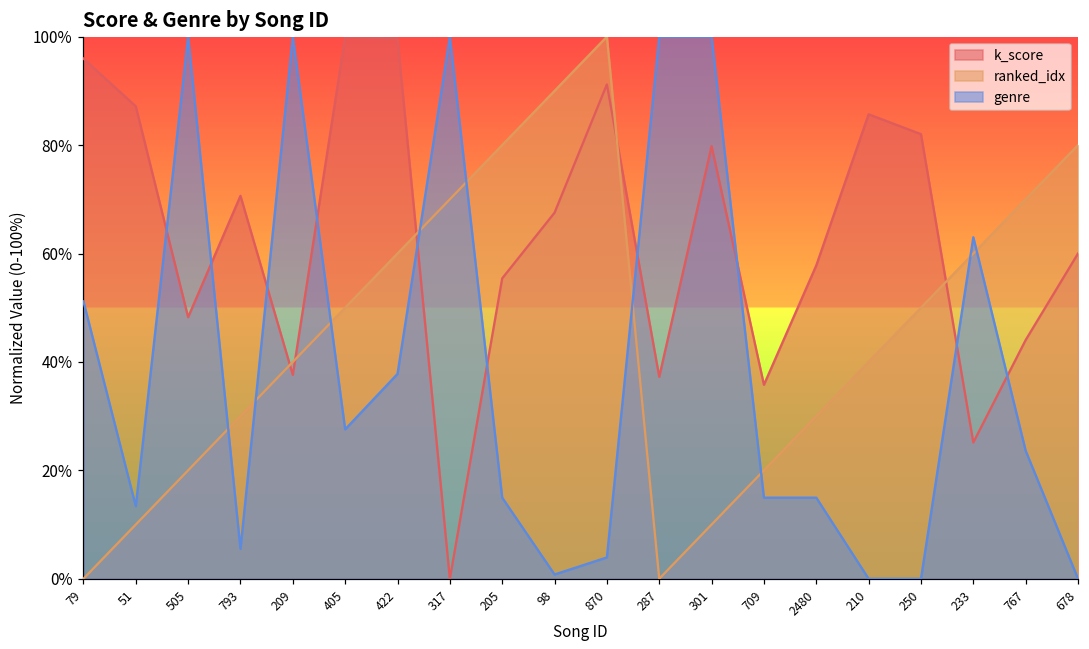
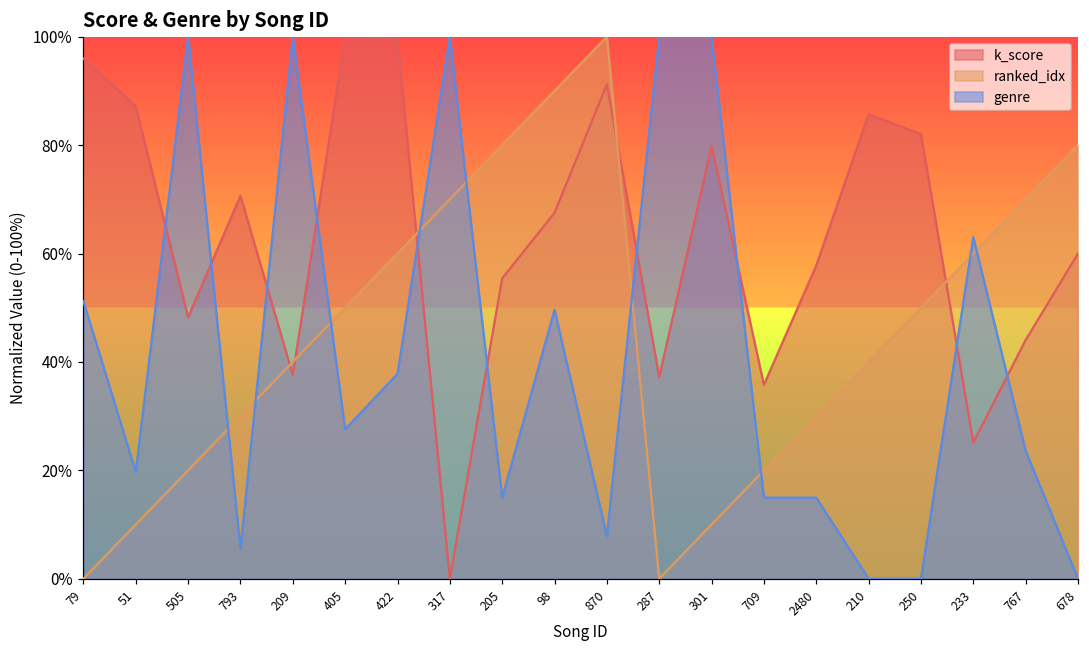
genre, 51: 13% -> 20%
genre, 98: 1% -> 50%
genre, 870: 4% -> 8%
